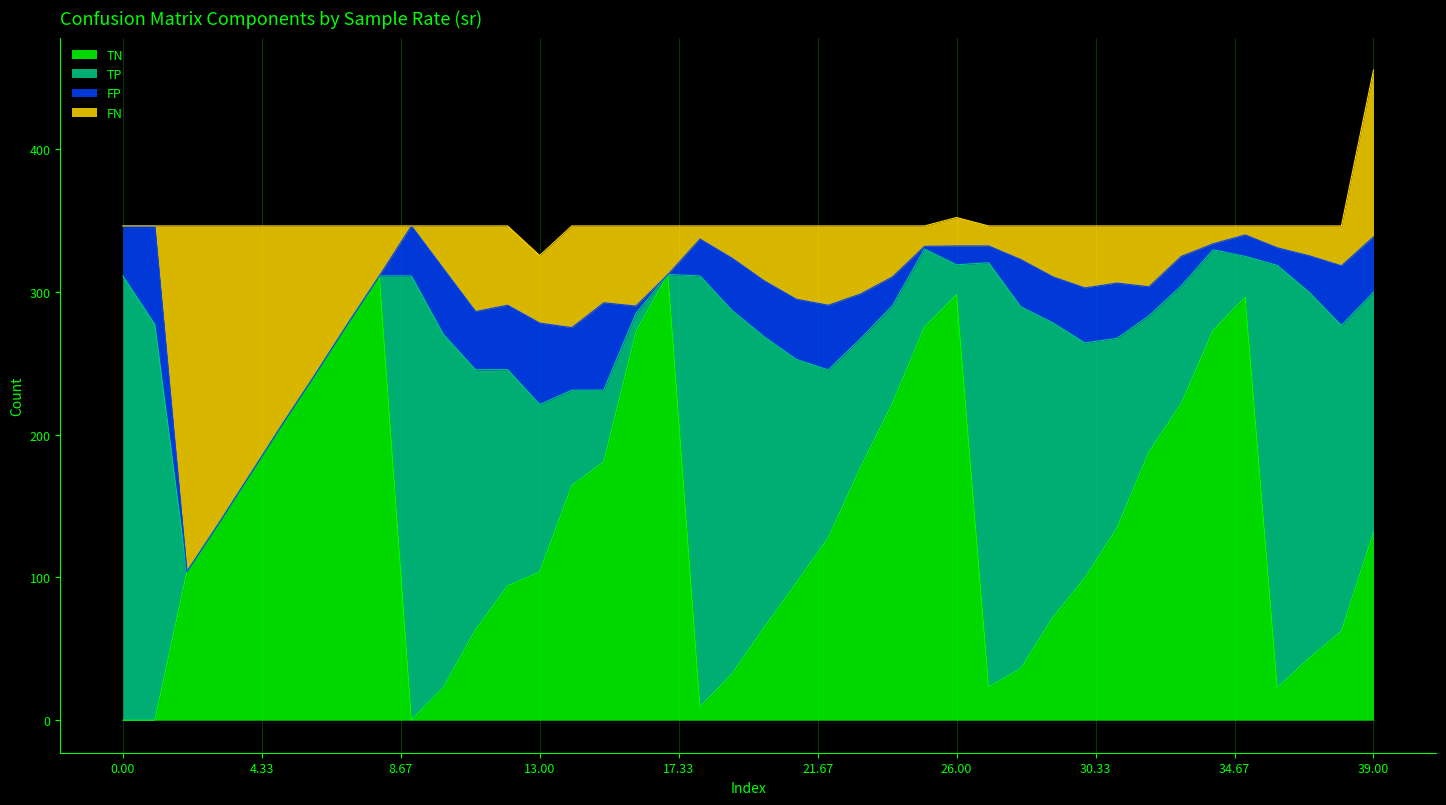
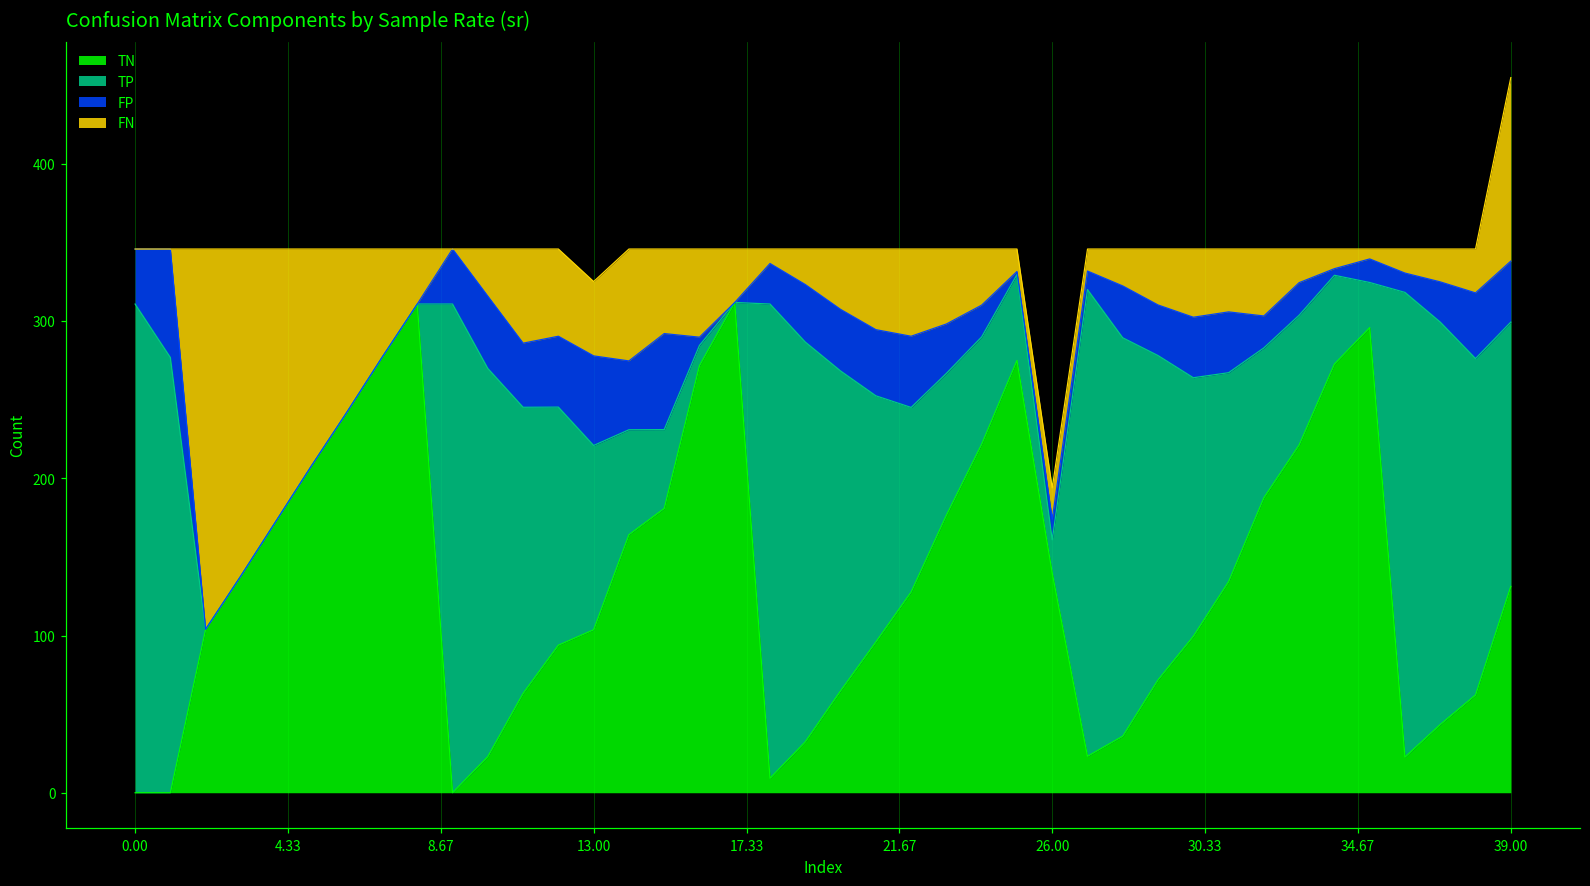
TN, 26.00: 298 -> 140
